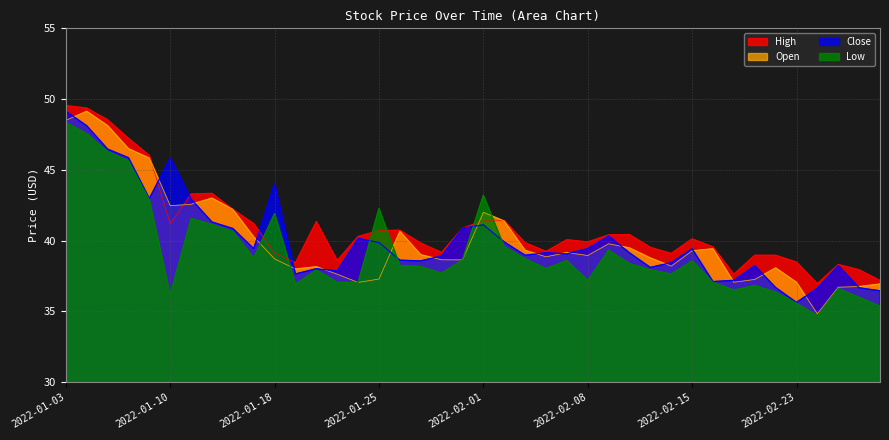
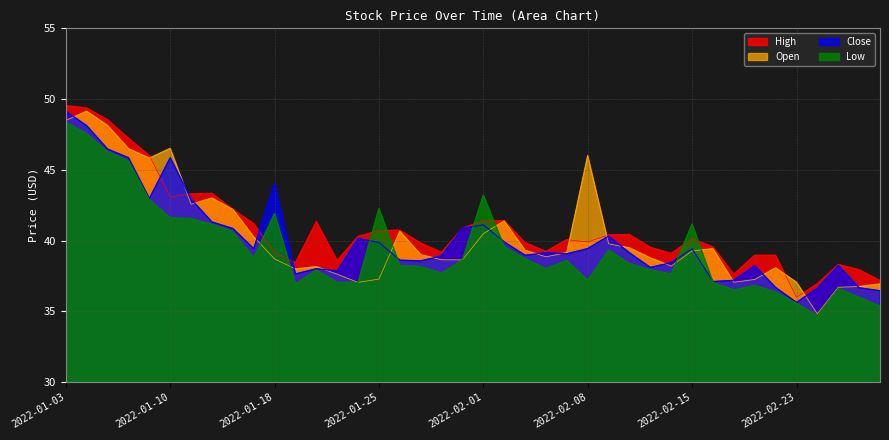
High, 2022-01-10: 41.2 -> 43.1
Open, 2022-01-10: 42.5 -> 46.5
Low, 2022-01-10: 36.2 -> 41.6
Open, 2022-02-01: 42.0 -> 40.5
Open, 2022-02-08: 39.0 -> 46.0
Low, 2022-02-15: 38.6 -> 41.2
High, 2022-02-23: 38.5 -> 36.0
